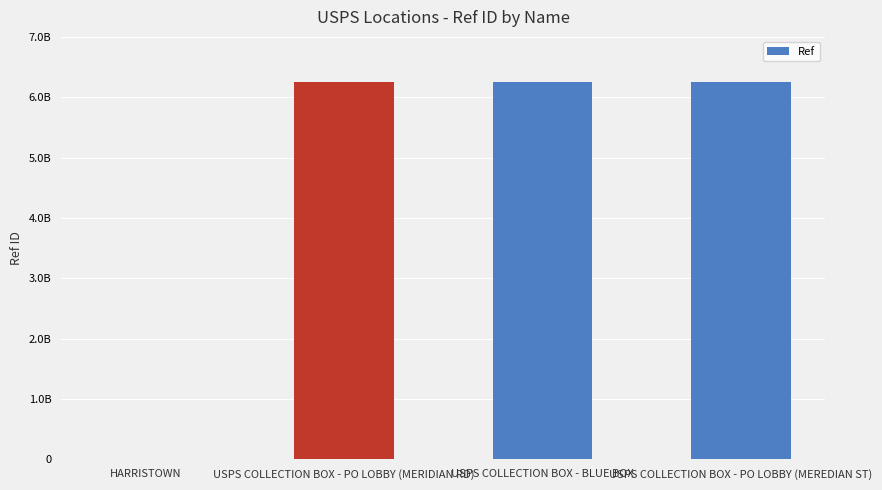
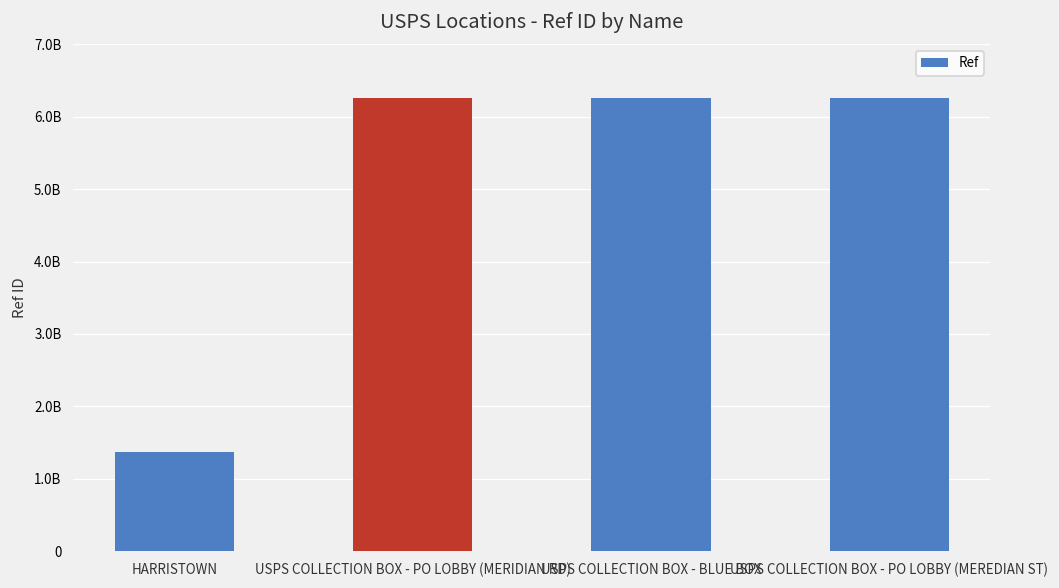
HARRISTOWN: 0 -> 1400000000
